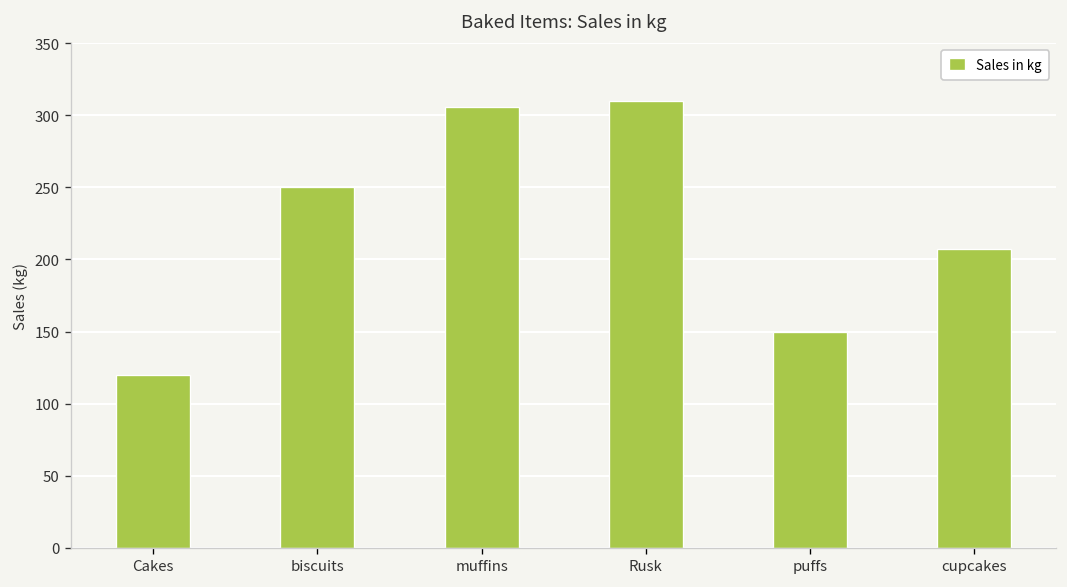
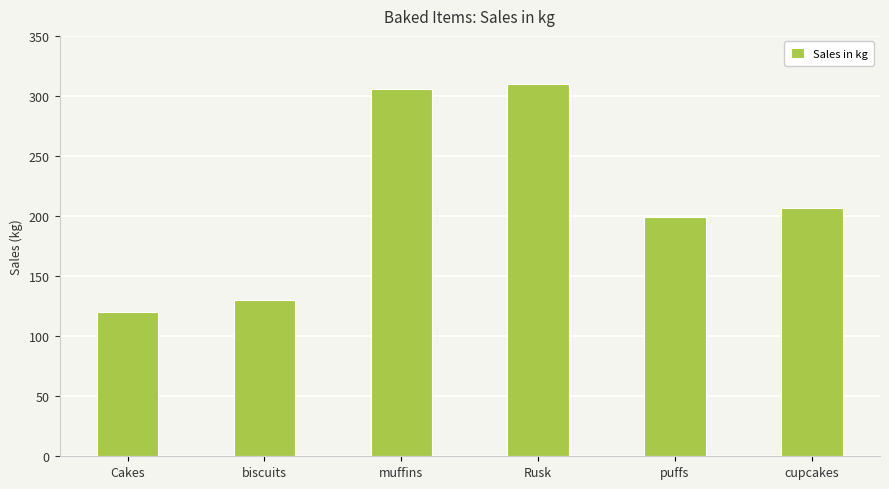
biscuits: 250 -> 130
puffs: 150 -> 199
